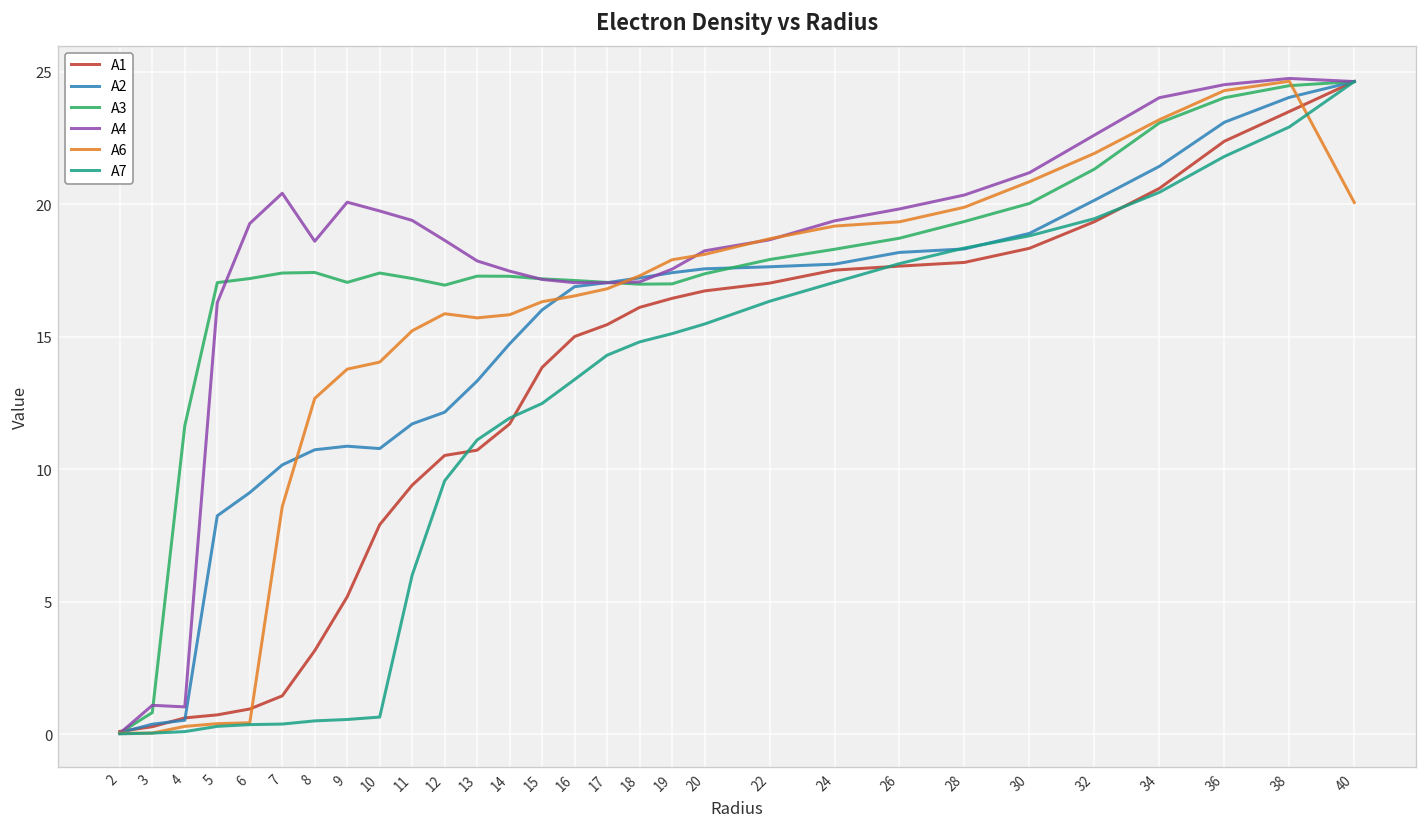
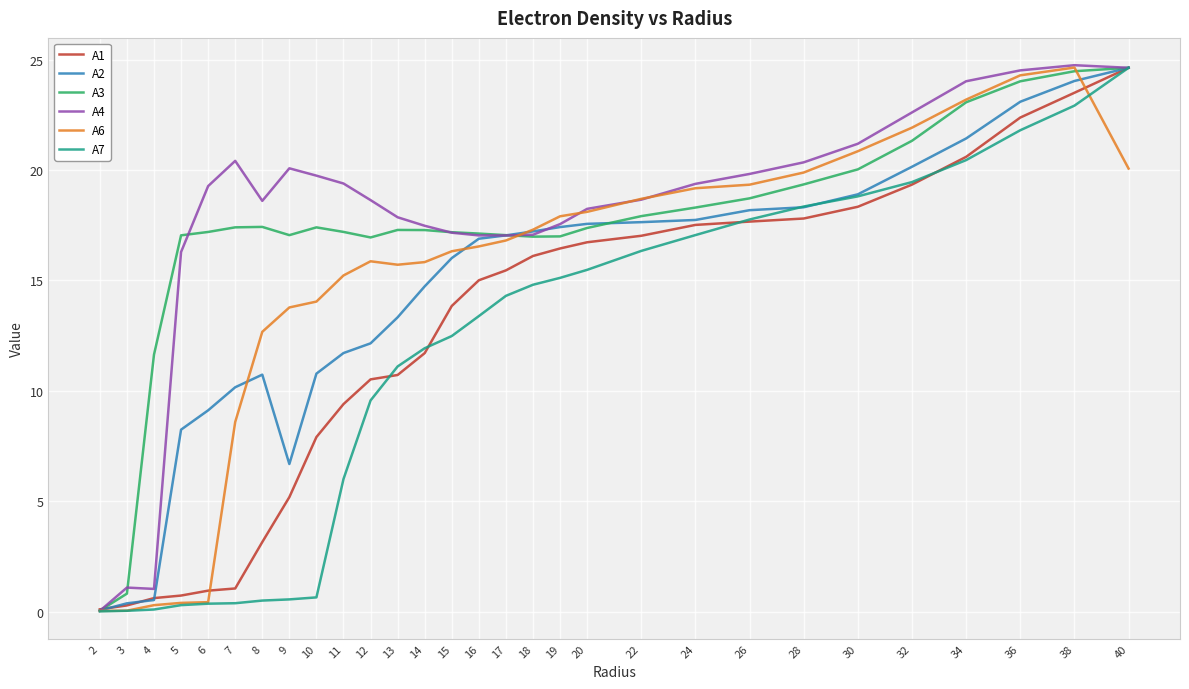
A1, 7: 1.4 -> 1.1
A2, 9: 10.9 -> 6.7
